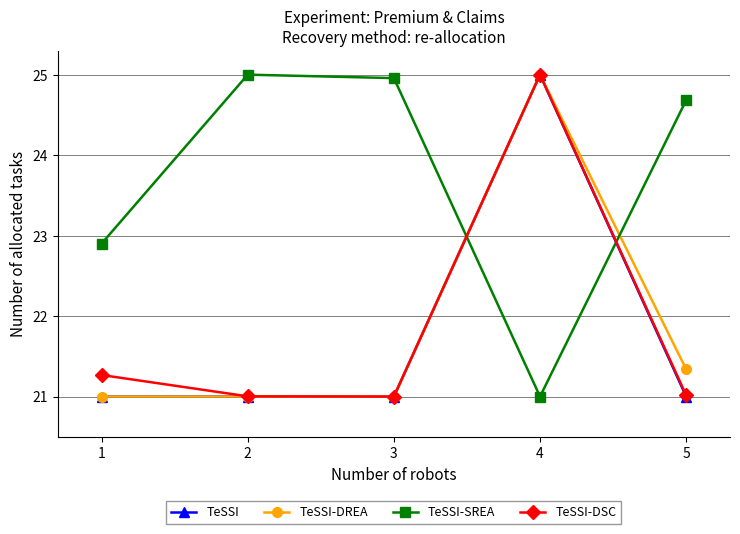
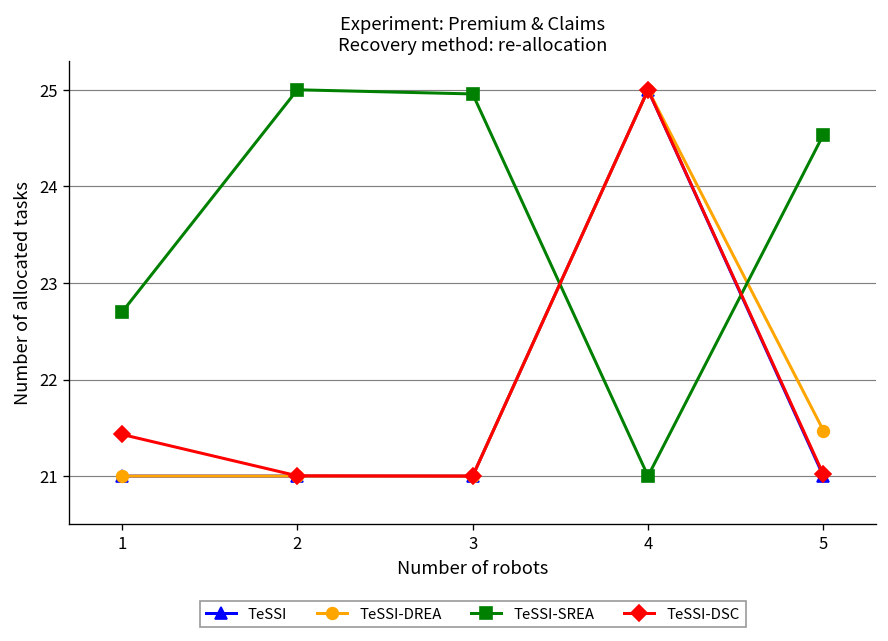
TeSSI-SREA, 1: 22.9 -> 22.7
TeSSI-DSC, 1: 21.3 -> 21.4
TeSSI-DREA, 5: 21.3 -> 21.5
TeSSI-SREA, 5: 24.7 -> 24.5
